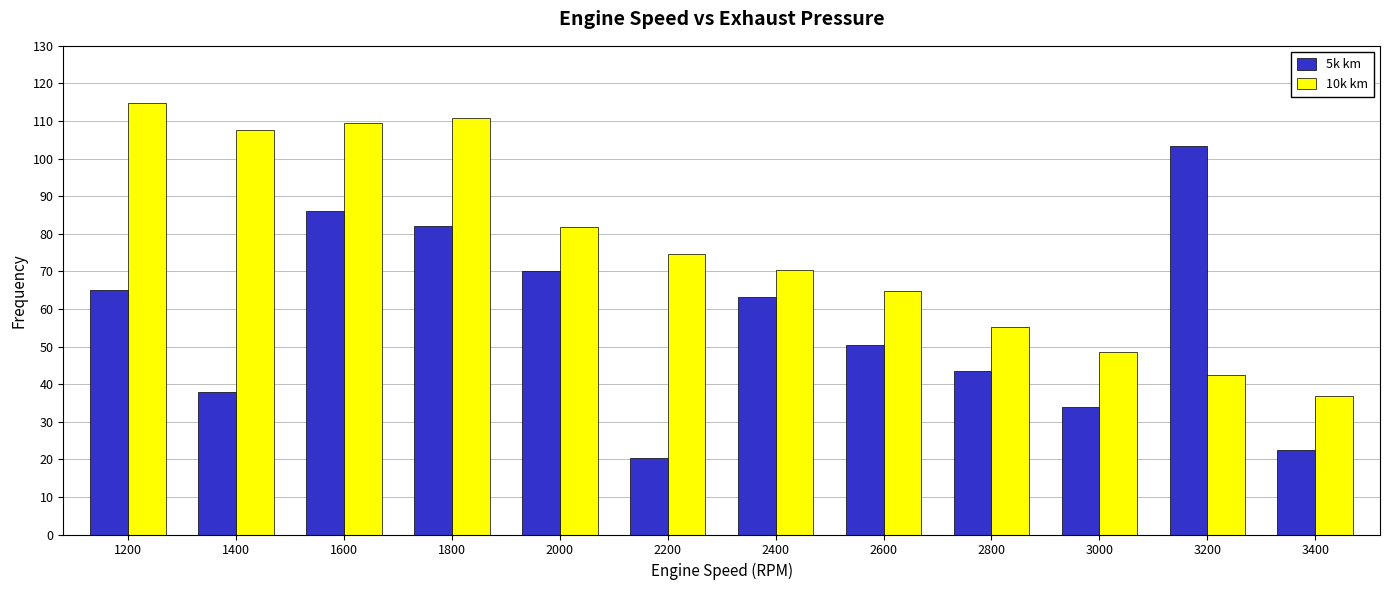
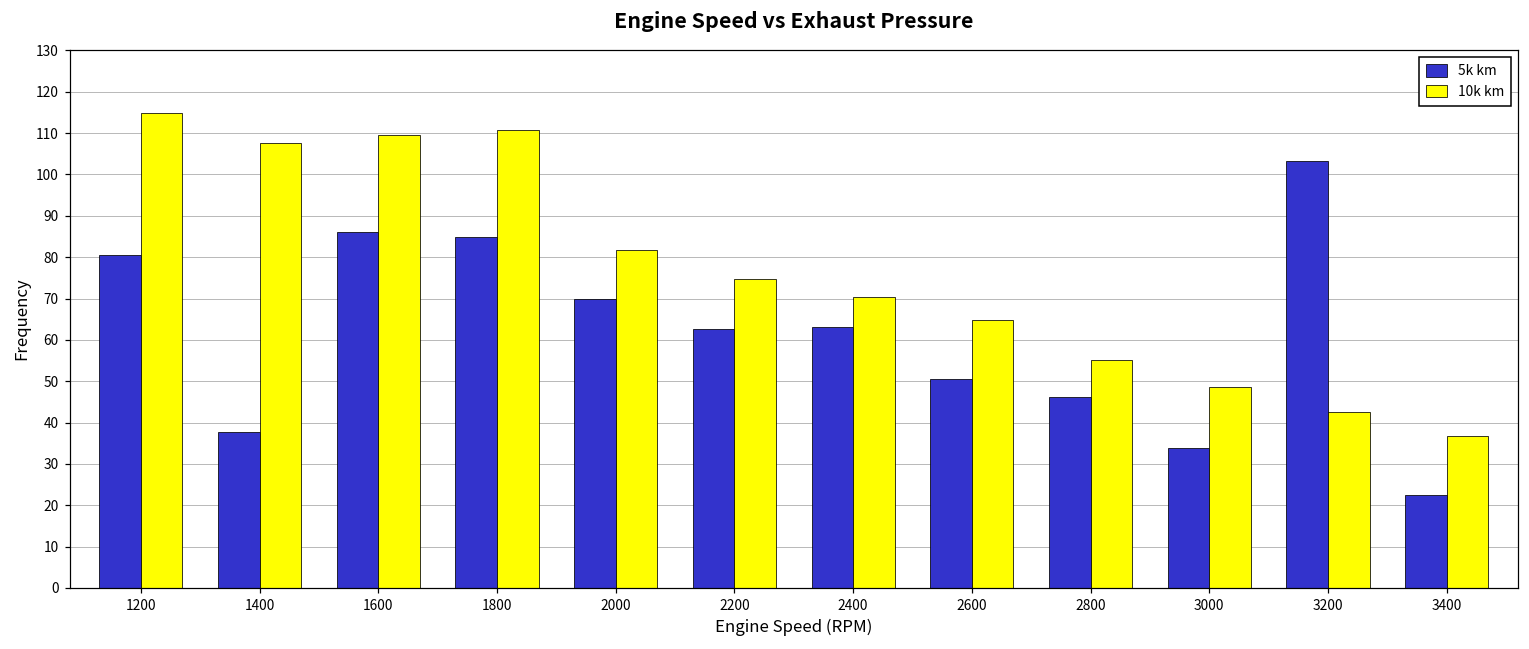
5k km, 1200: 65 -> 80
5k km, 1800: 82 -> 85
5k km, 2200: 20 -> 63
5k km, 2800: 44 -> 46
